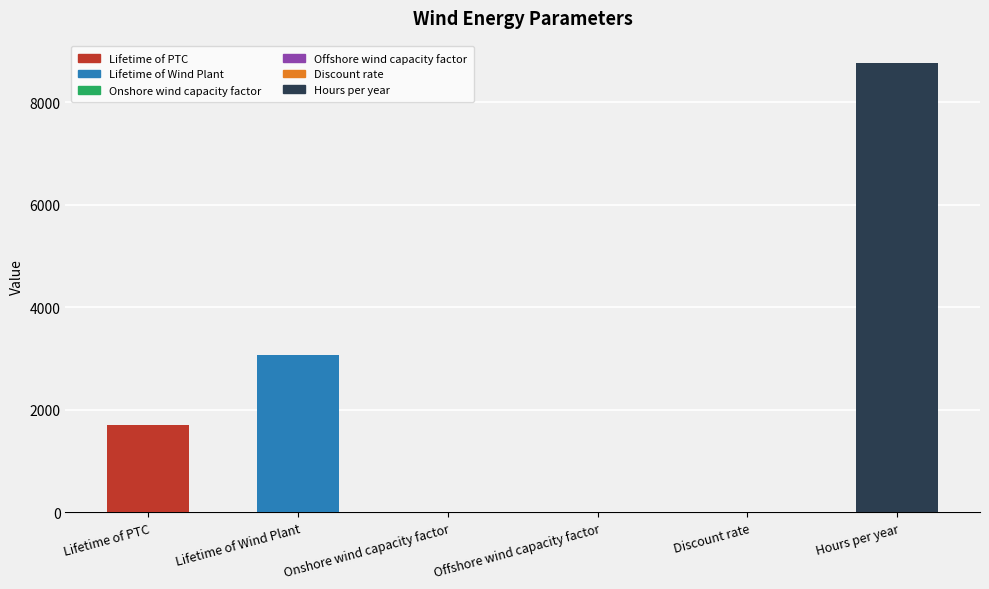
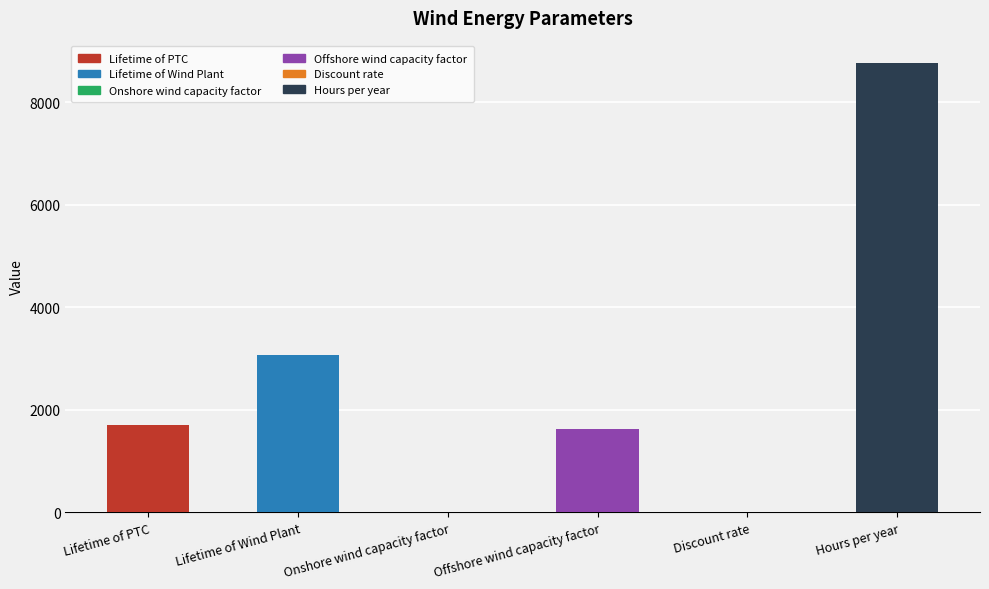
Offshore wind capacity factor: 0 -> 1600
